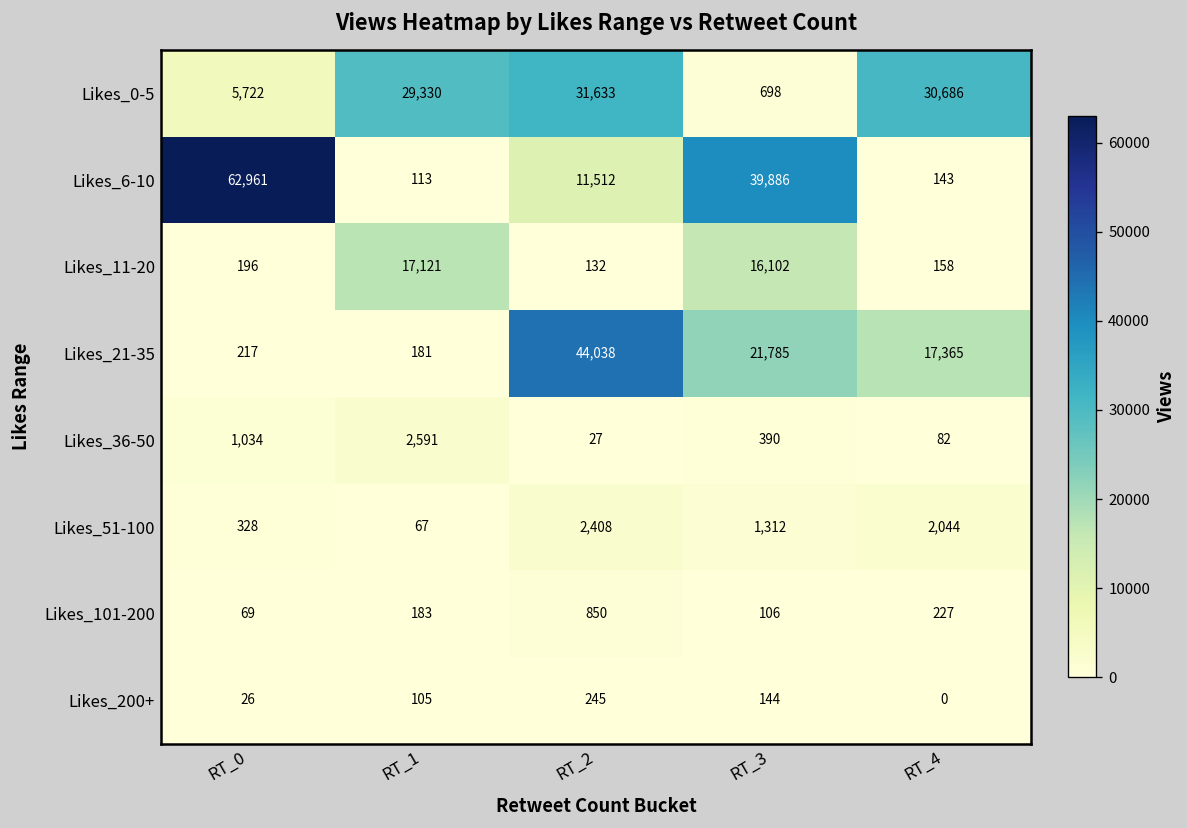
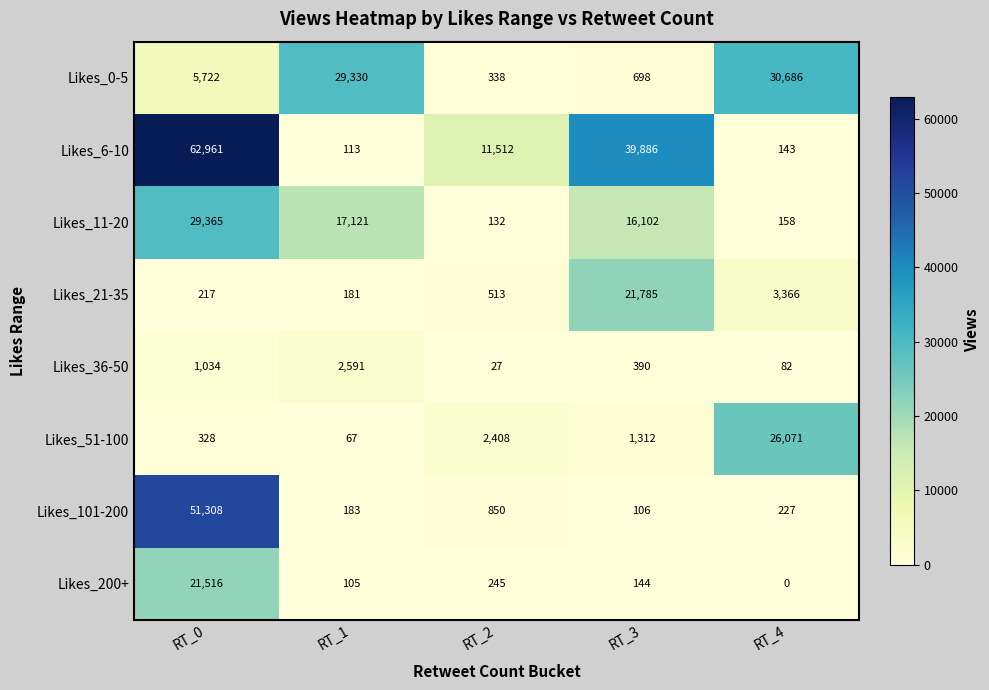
Likes_0-5, RT_2: 31,633 -> 338
Likes_11-20, RT_0: 196 -> 29,365
Likes_21-35, RT_2: 44,038 -> 513
Likes_21-35, RT_4: 17,365 -> 3,366
Likes_51-100, RT_4: 2,044 -> 26,071
Likes_101-200, RT_0: 69 -> 51,308
Likes_200+, RT_0: 26 -> 21,516
